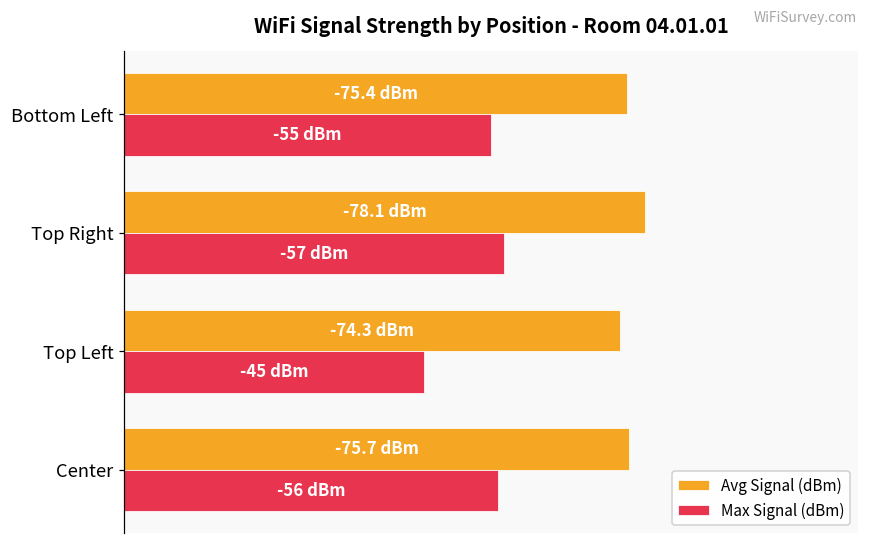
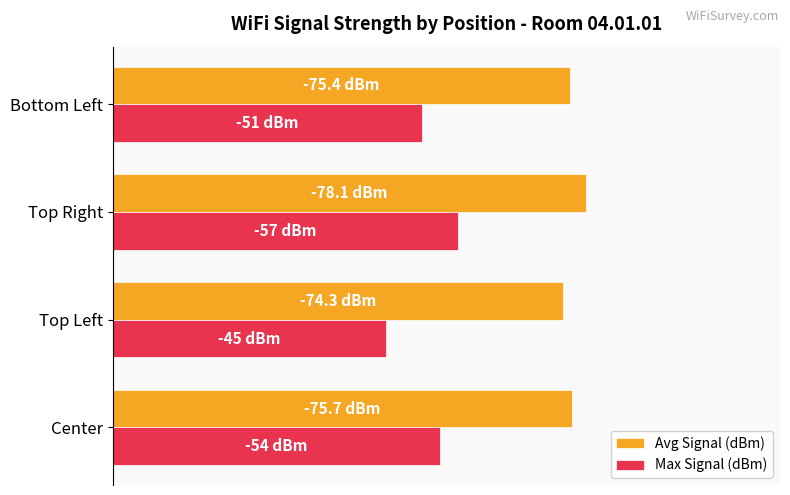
Max Signal (dBm), Bottom Left: -55 -> -51
Max Signal (dBm), Center: -56 -> -54
